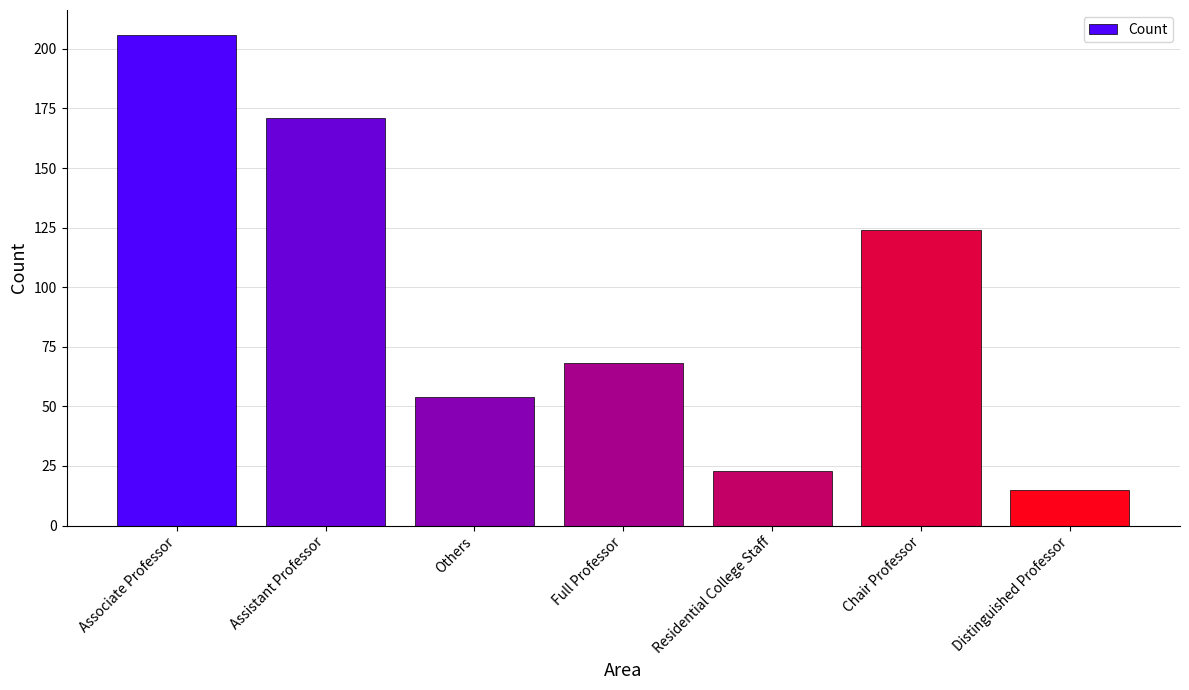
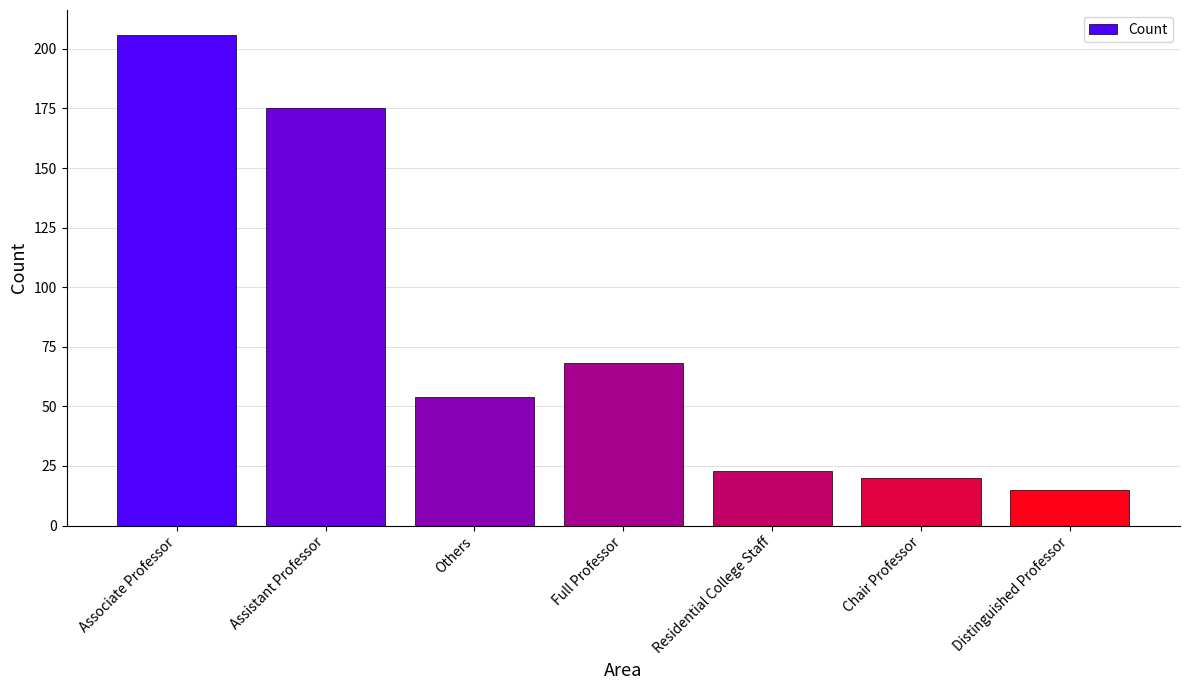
Assistant Professor: 171 -> 175
Chair Professor: 124 -> 20
